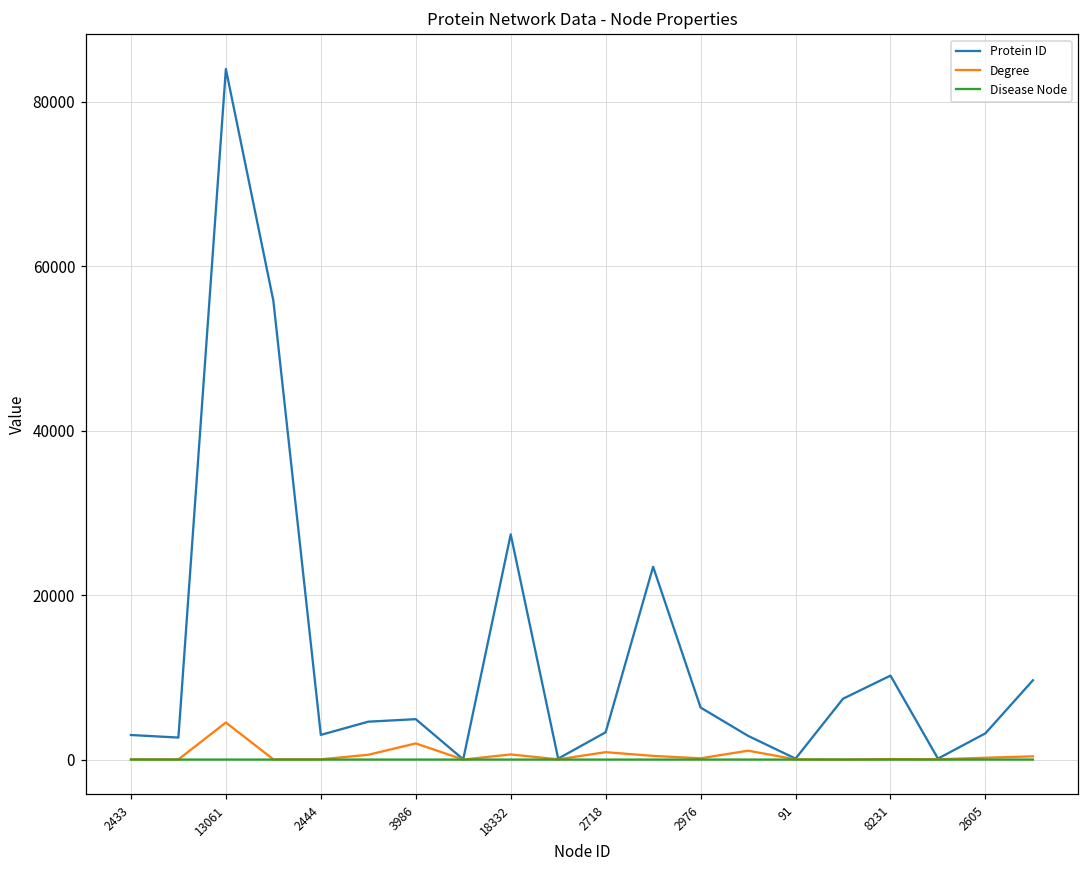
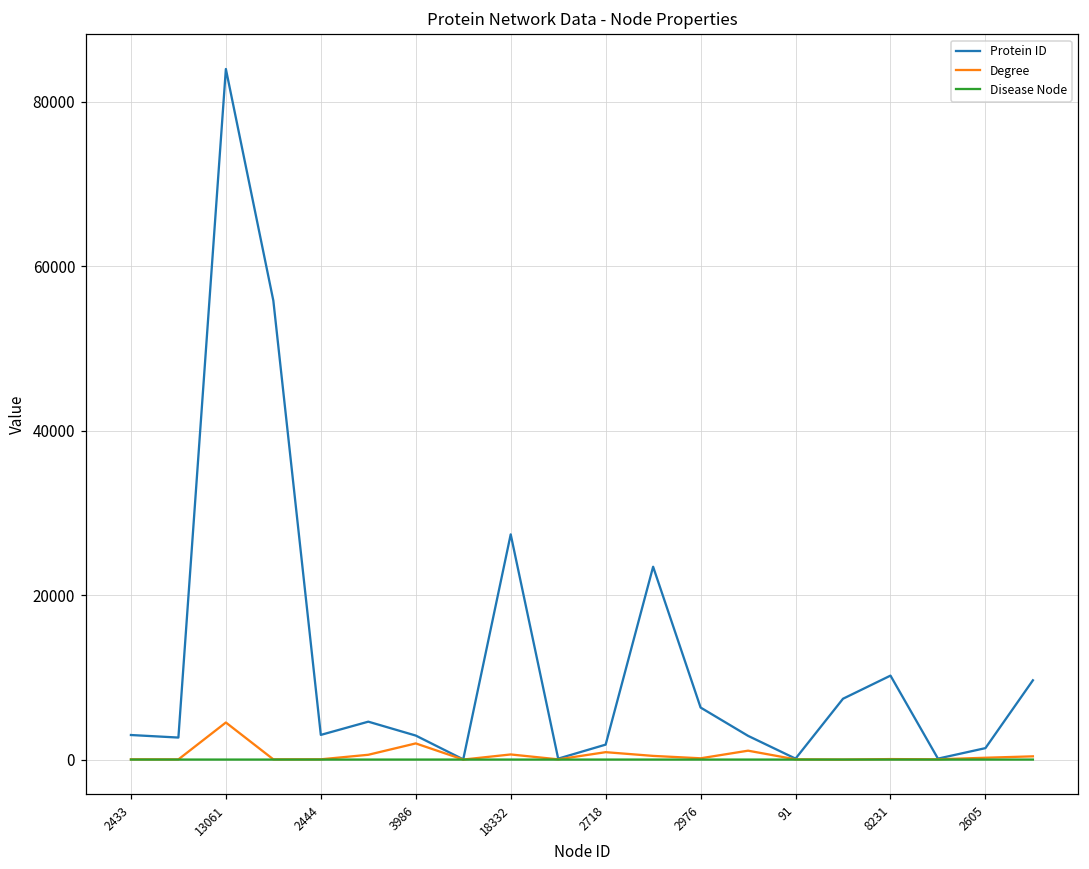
Protein ID, 3986: 5000 -> 3000
Protein ID, 2718: 3000 -> 2000
Protein ID, 2605: 3000 -> 1000
